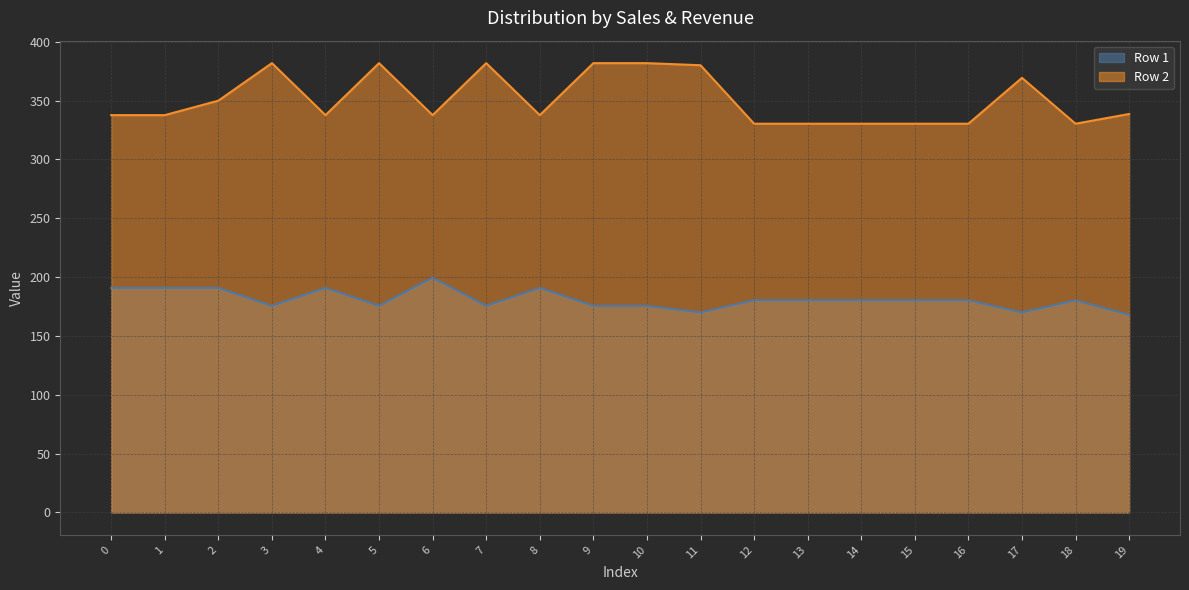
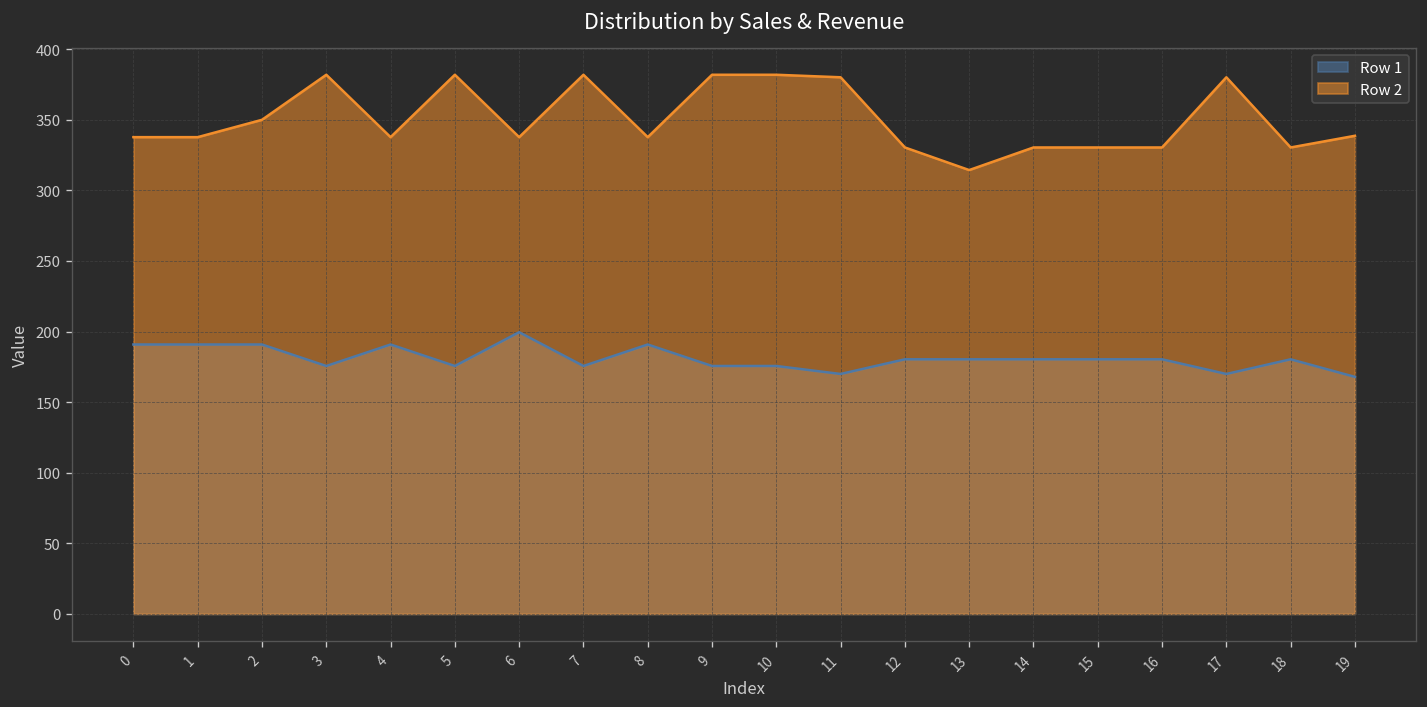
Row 2, 13: 330 -> 314
Row 2, 17: 369 -> 380
